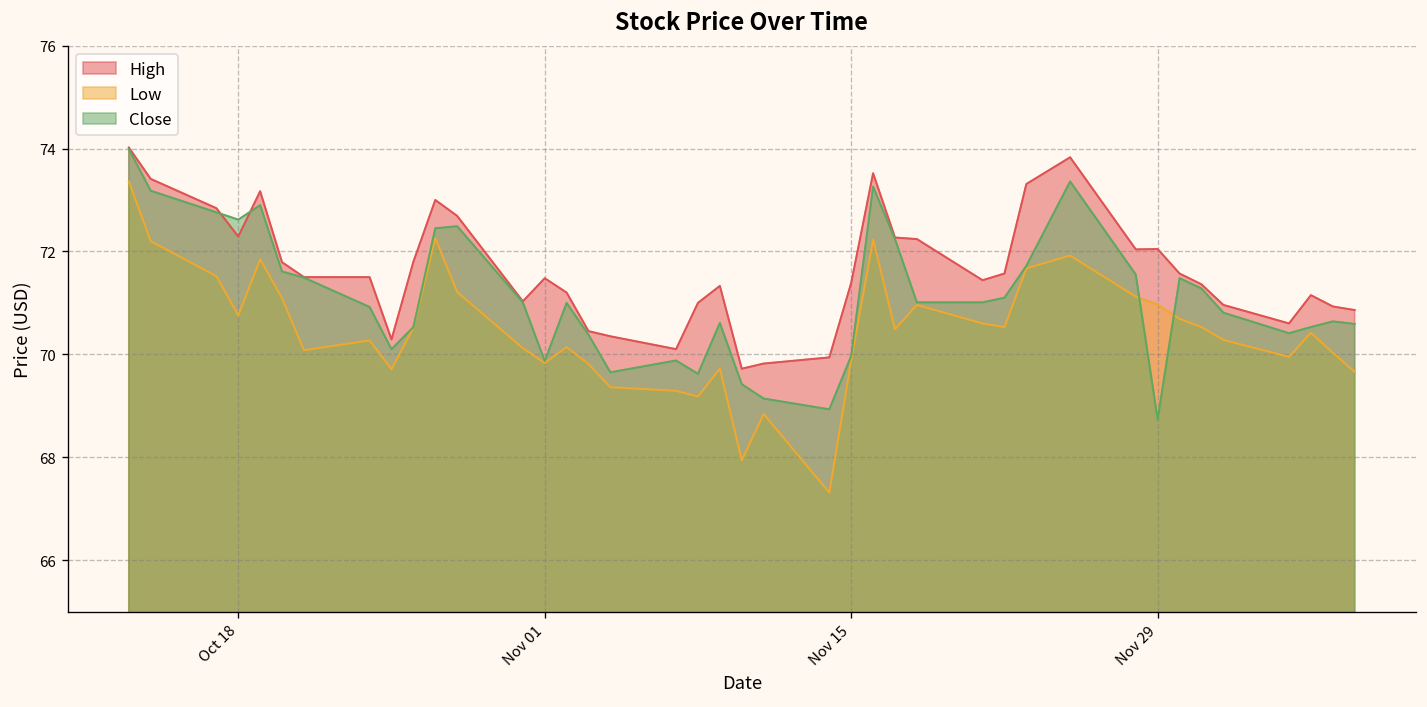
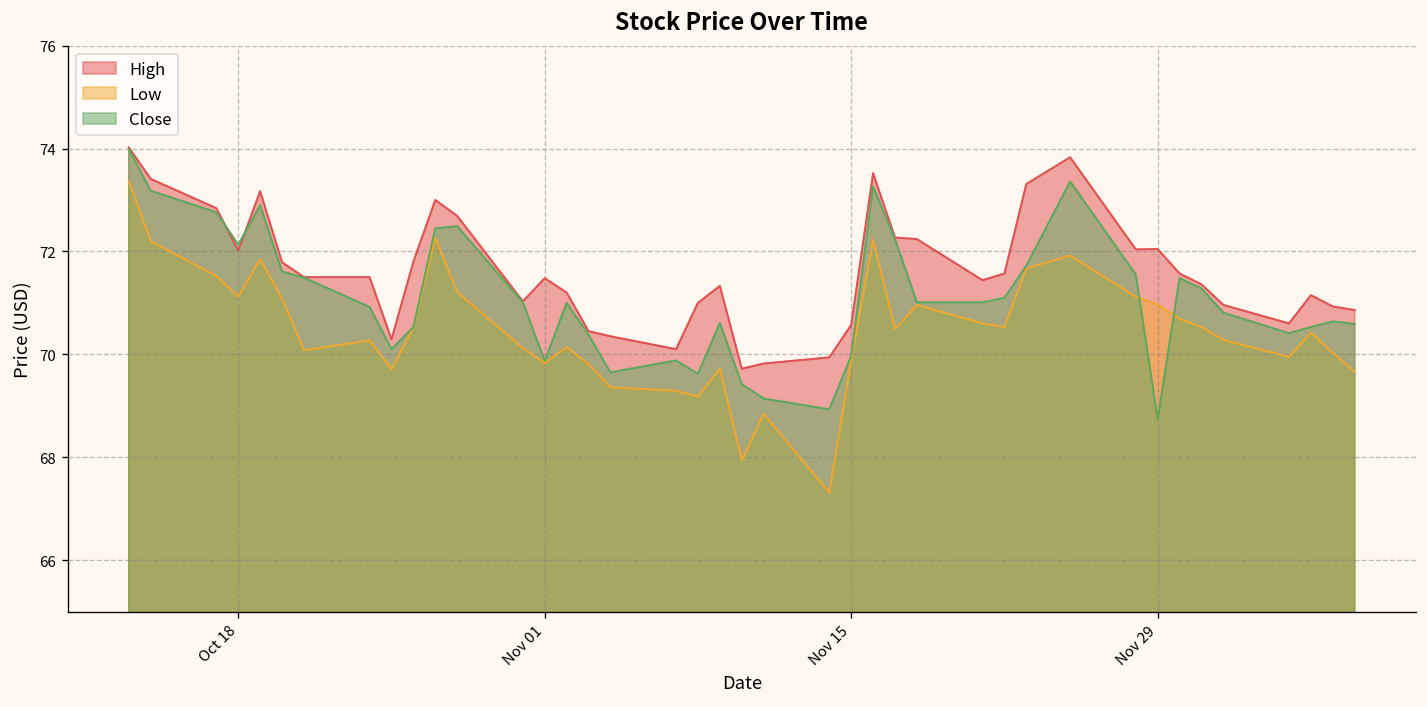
High, Oct 18: 72.3 -> 72.0
Low, Oct 18: 70.8 -> 71.1
Close, Oct 18: 72.6 -> 72.1
High, Nov 15: 71.4 -> 70.6
